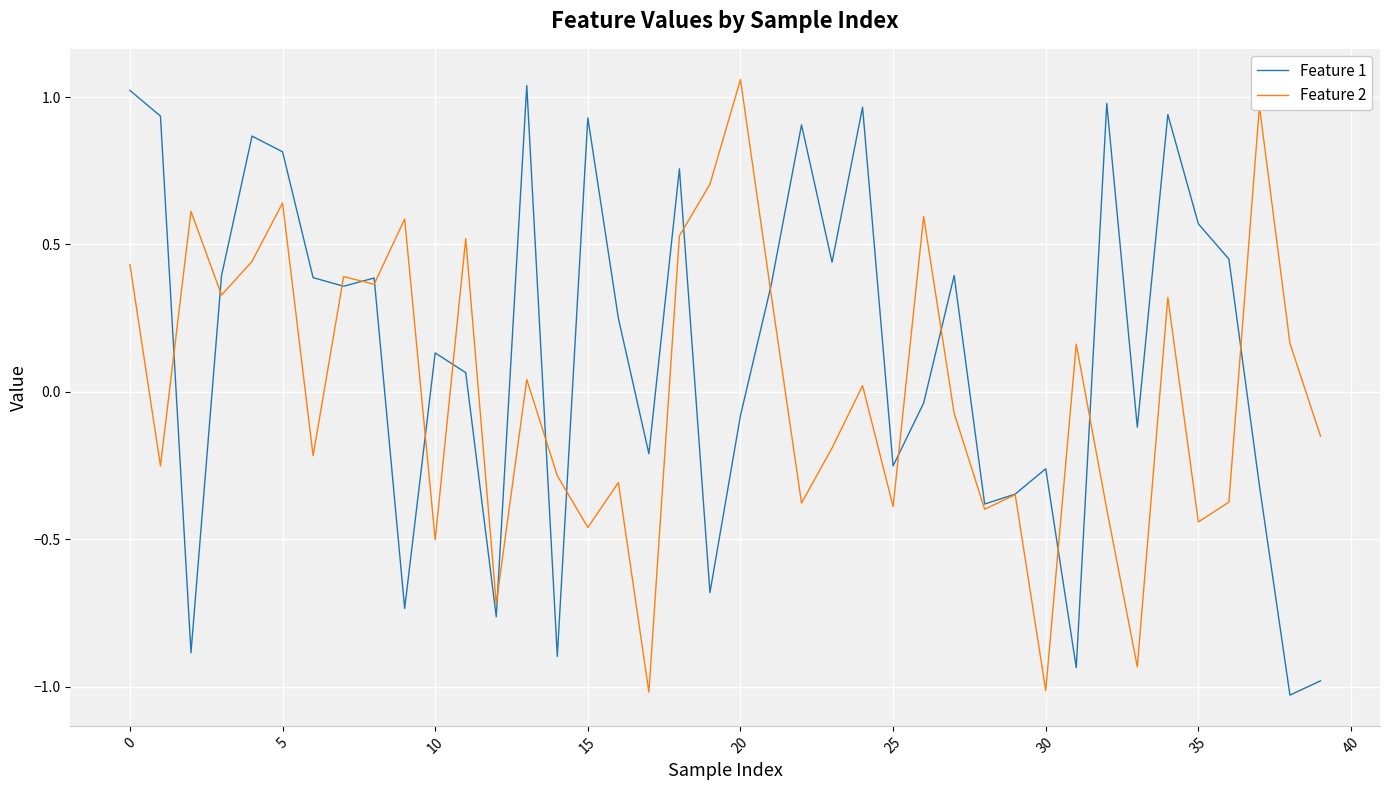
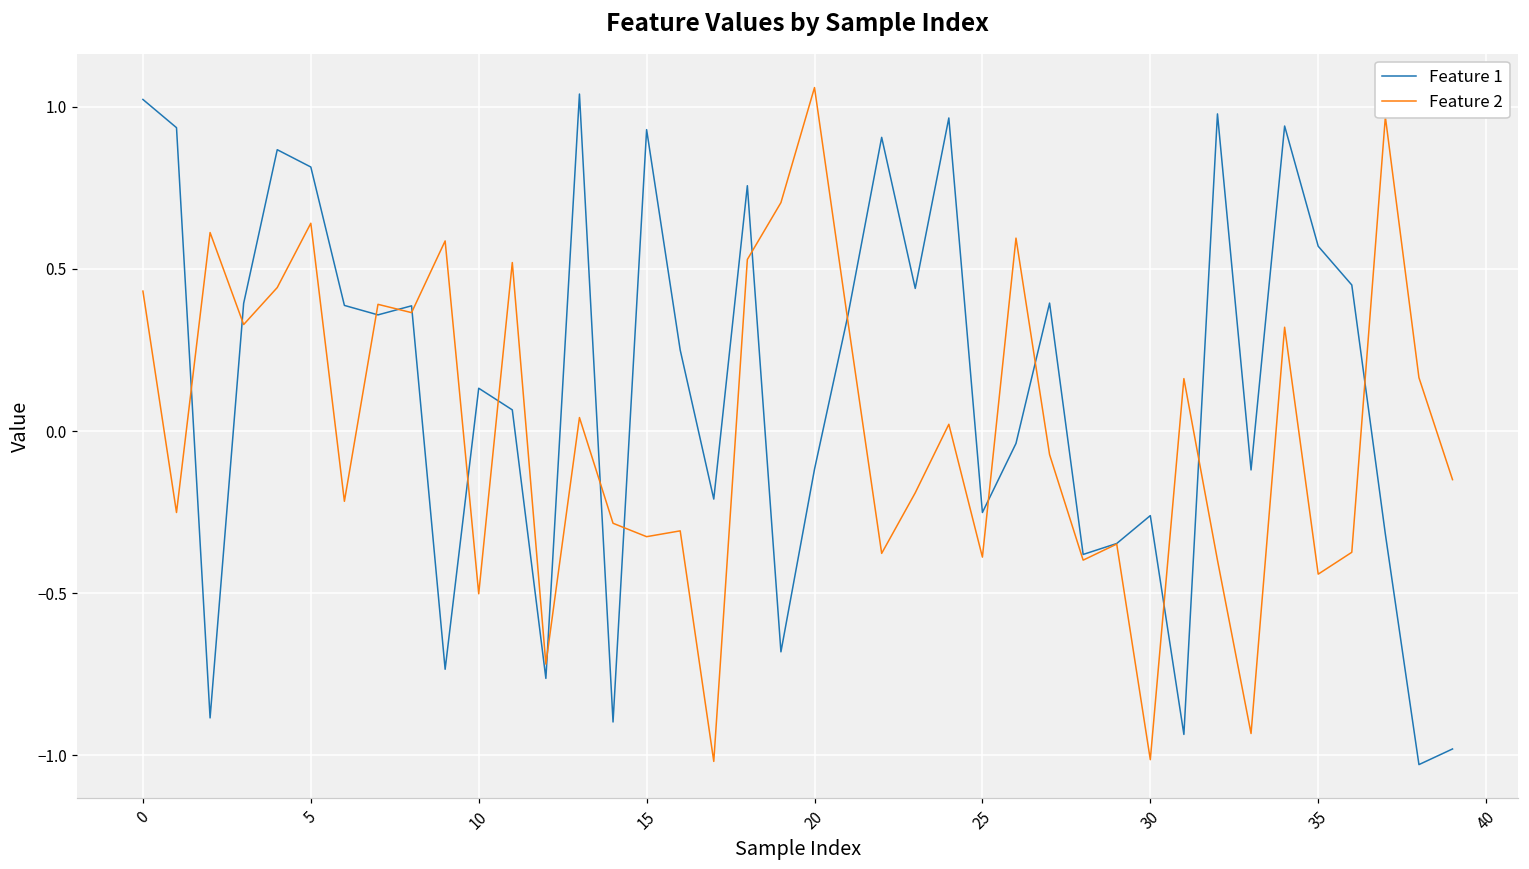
Feature 2, 15: -0.46 -> -0.33
Feature 1, 20: -0.08 -> -0.12
